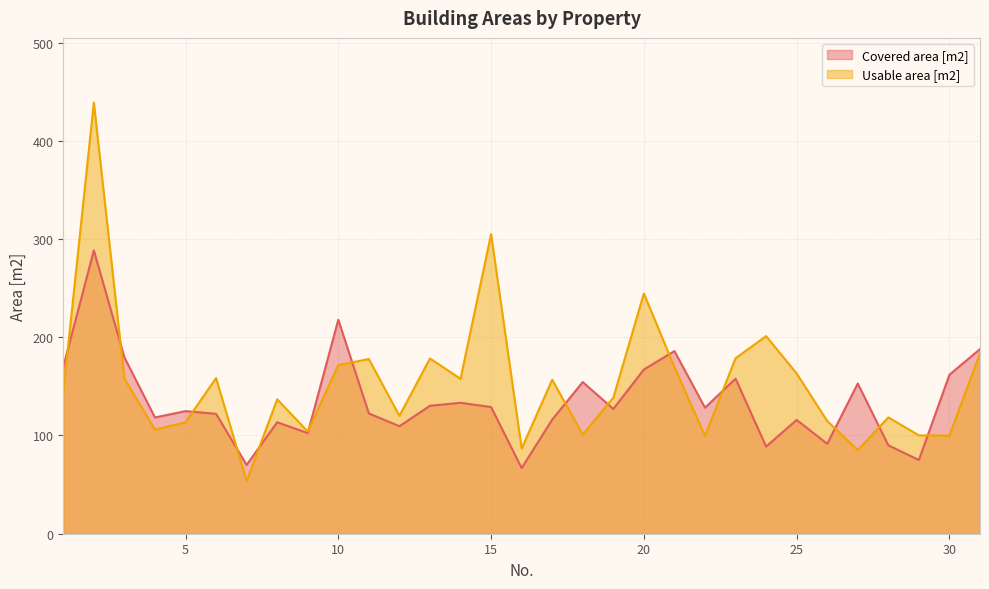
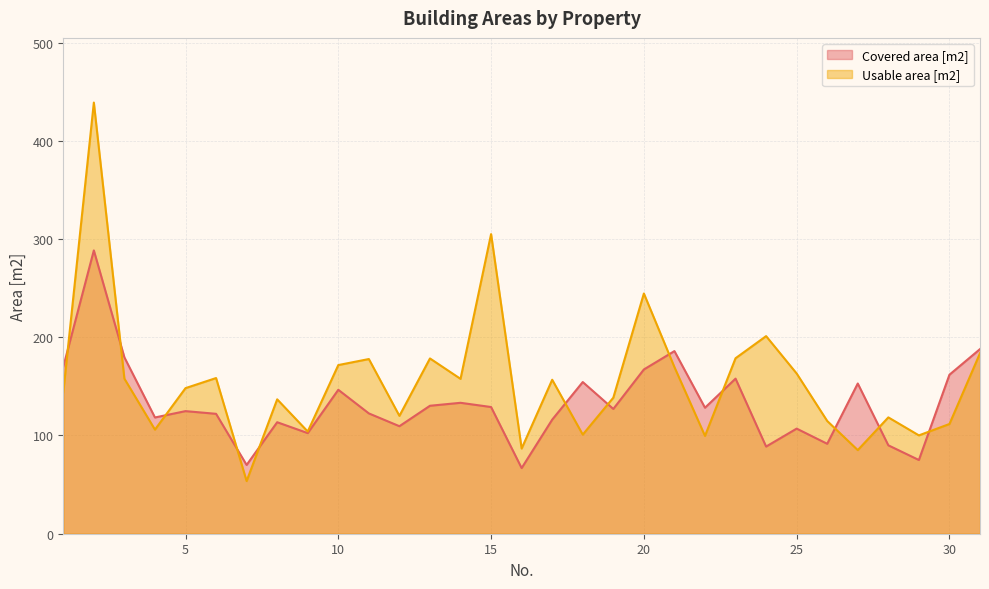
Usable area [m2], 5: 110 -> 150
Covered area [m2], 10: 220 -> 150
Covered area [m2], 25: 120 -> 110
Usable area [m2], 30: 100 -> 110
